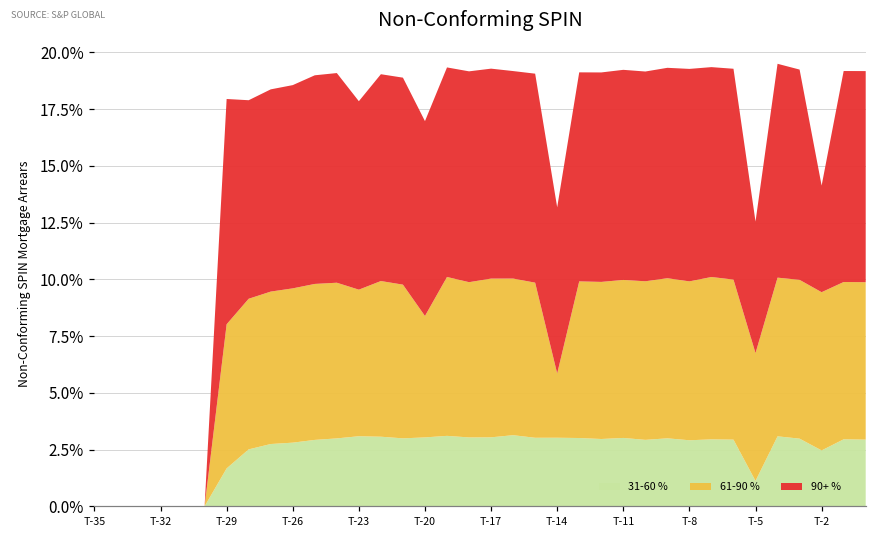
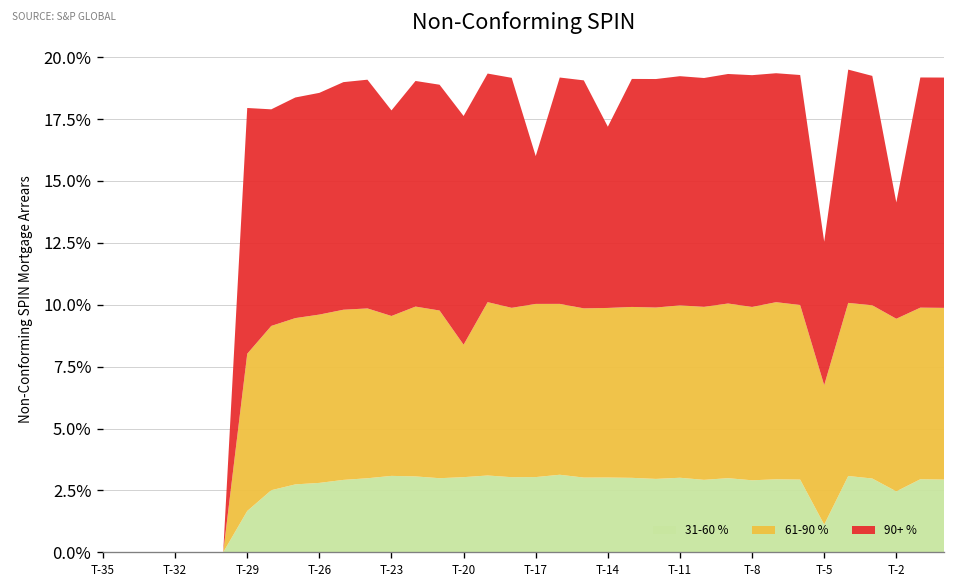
90+ %, T-20: 8.6% -> 9.2%
90+ %, T-17: 9.2% -> 6.0%
61-90 %, T-14: 2.8% -> 6.8%
